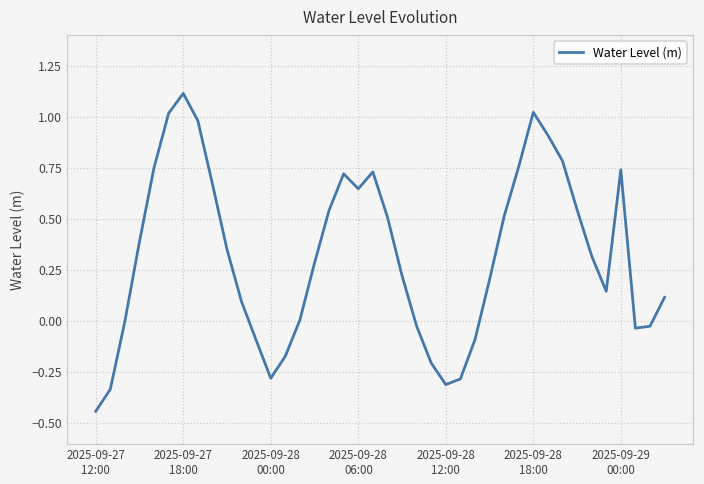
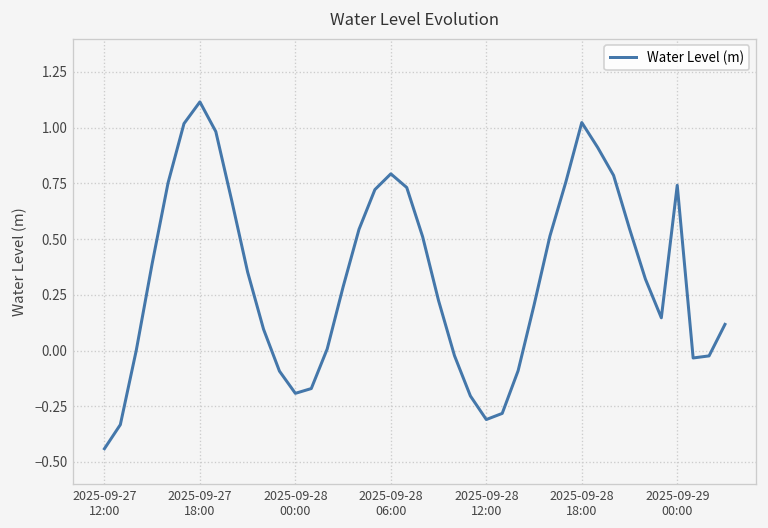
2025-09-28 00:00: -0.28 -> -0.19
2025-09-28 06:00: 0.65 -> 0.79
